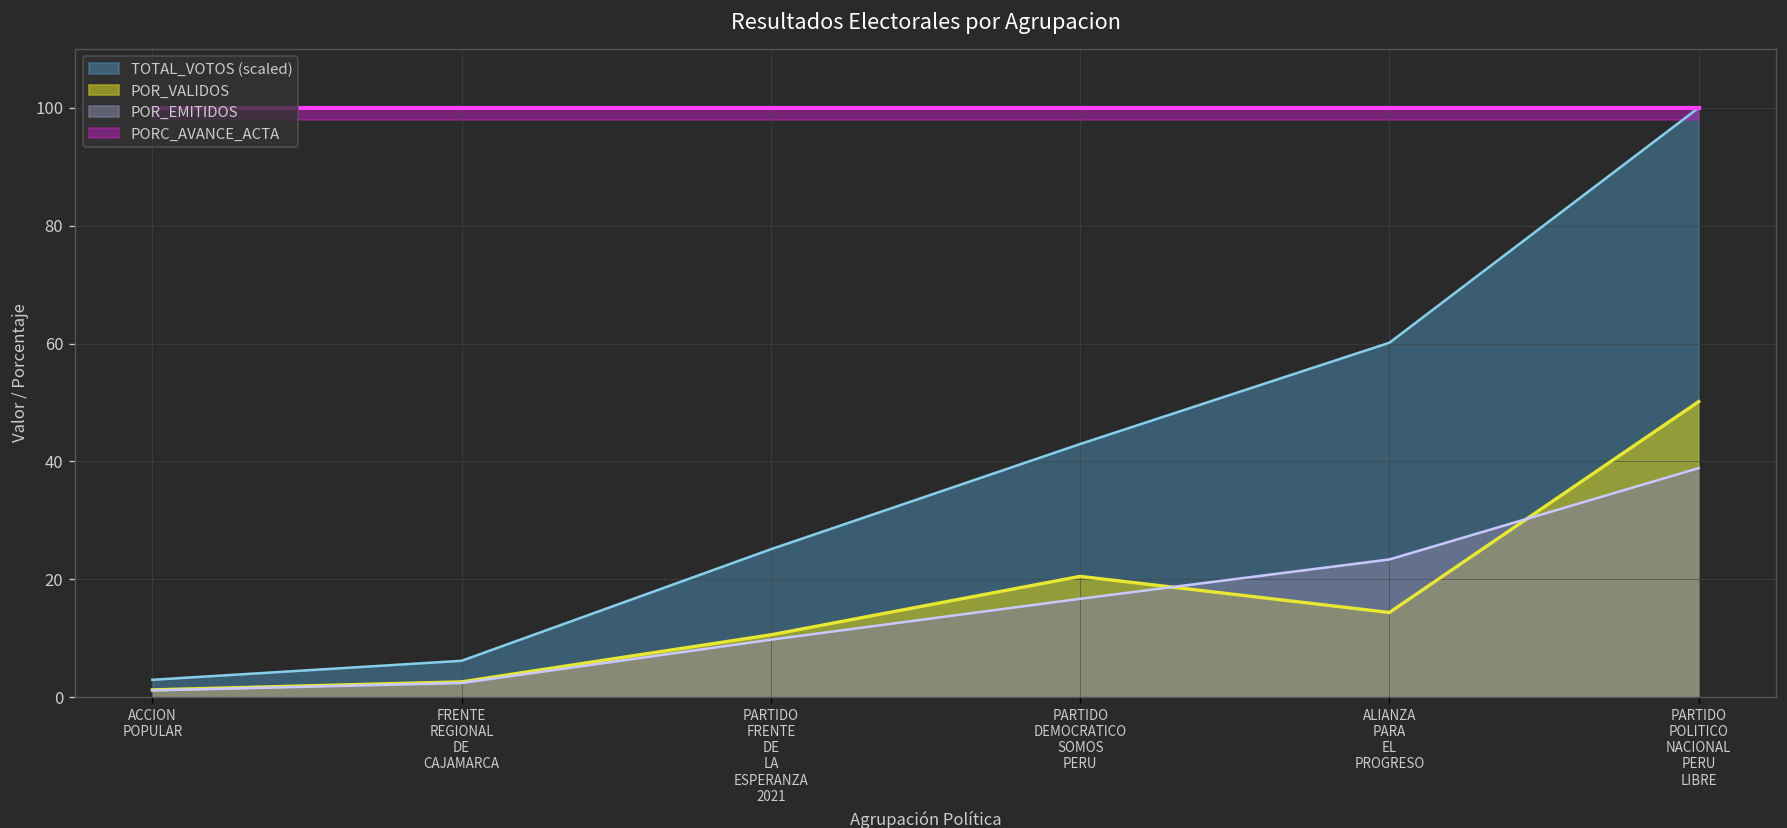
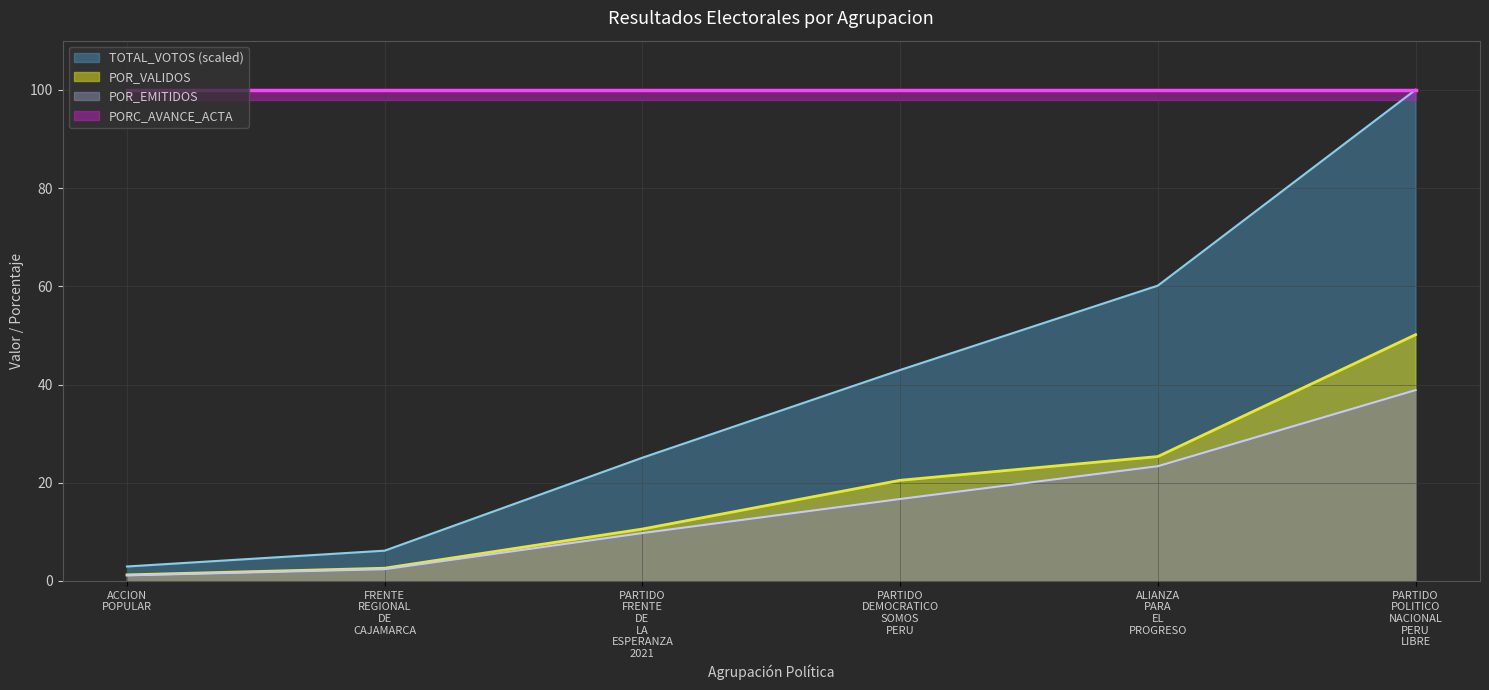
POR_VALIDOS, ALIANZA PARA EL PROGRESO: 14 -> 25
